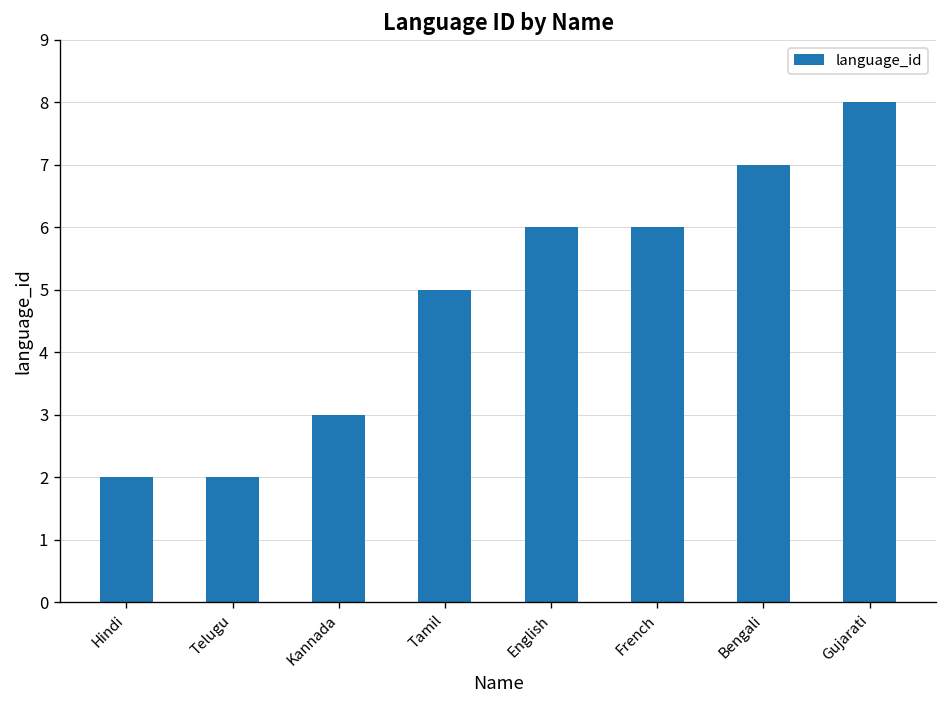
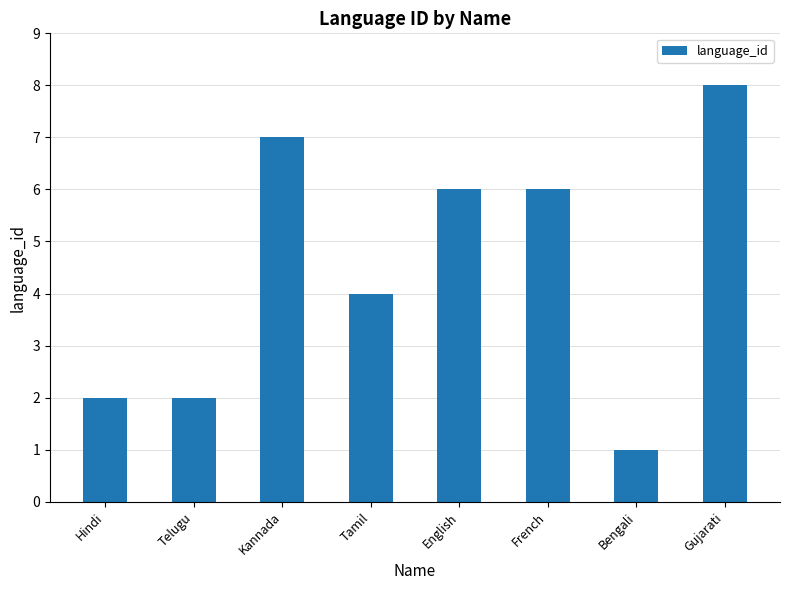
Kannada: 3 -> 7
Tamil: 5 -> 4
Bengali: 7 -> 1
